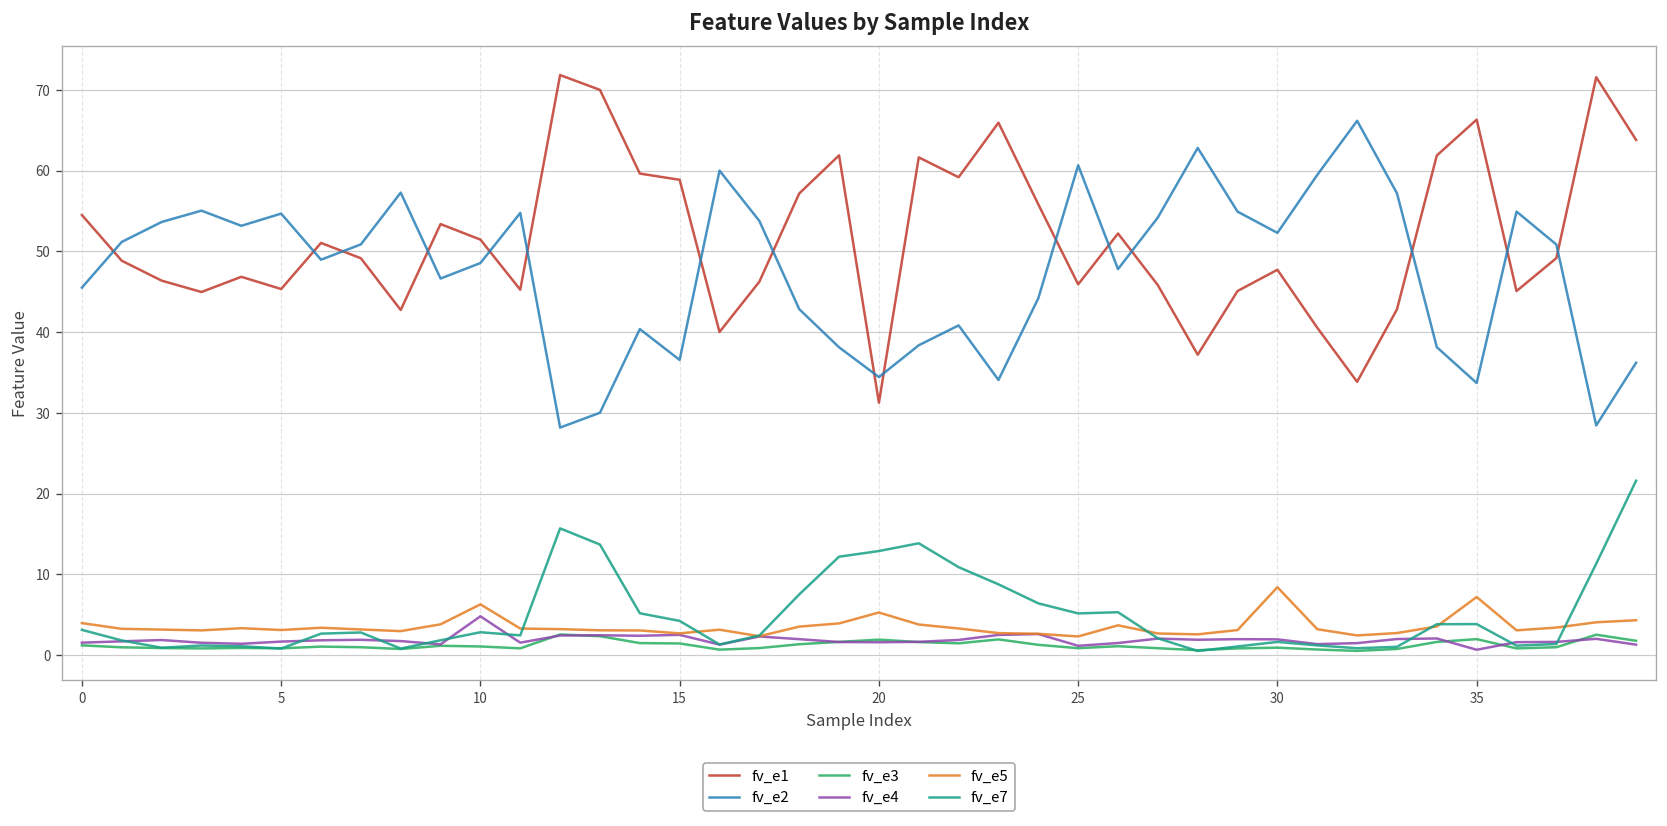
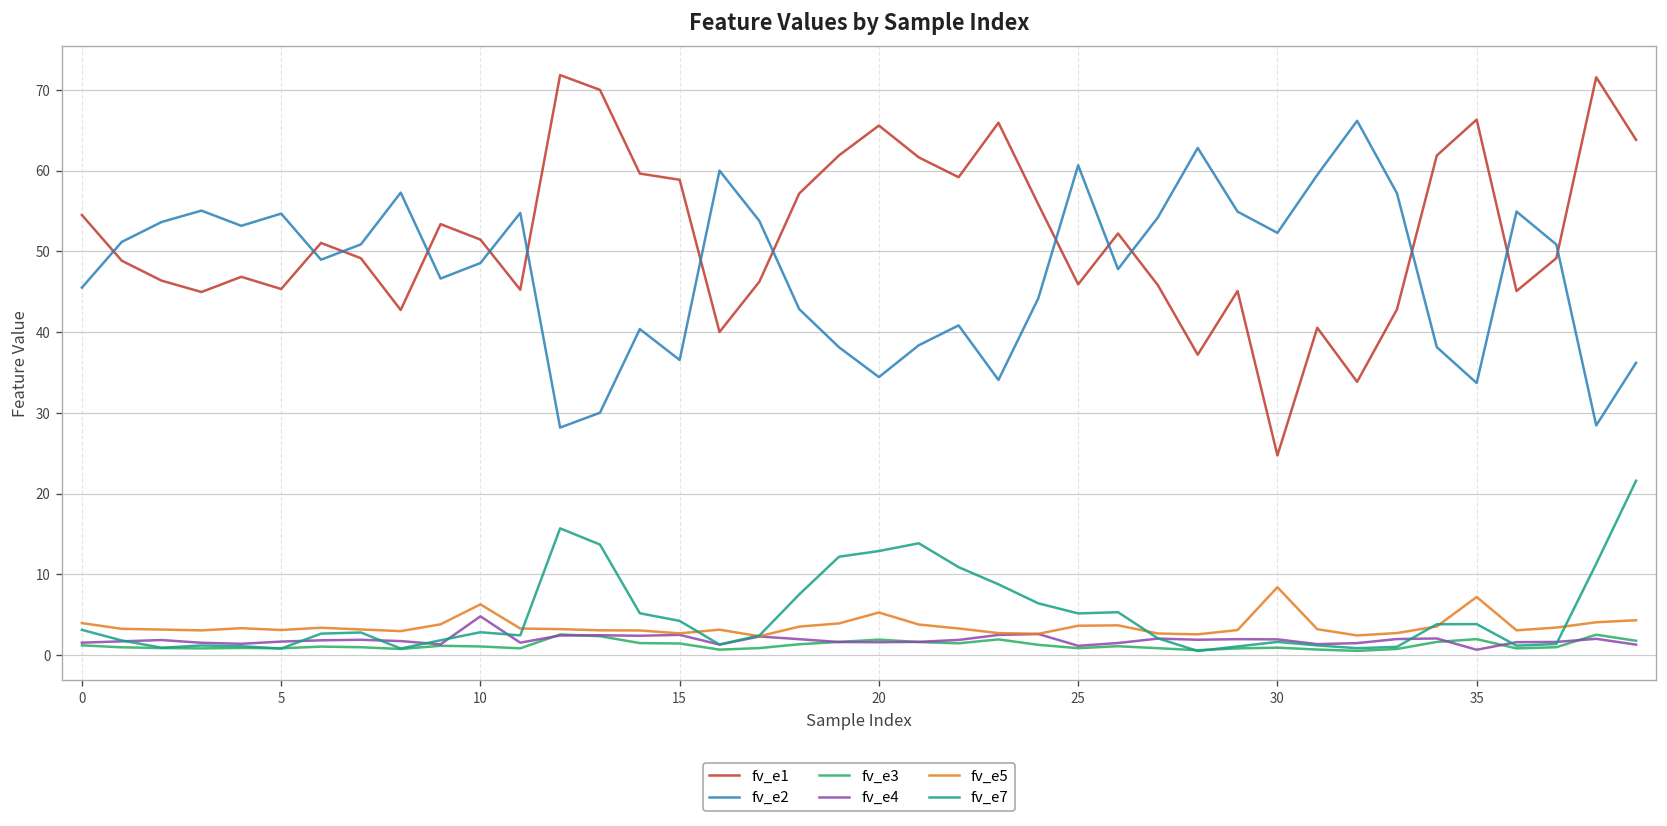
fv_e1, 20: 31 -> 66
fv_e5, 25: 2 -> 4
fv_e1, 30: 48 -> 25
